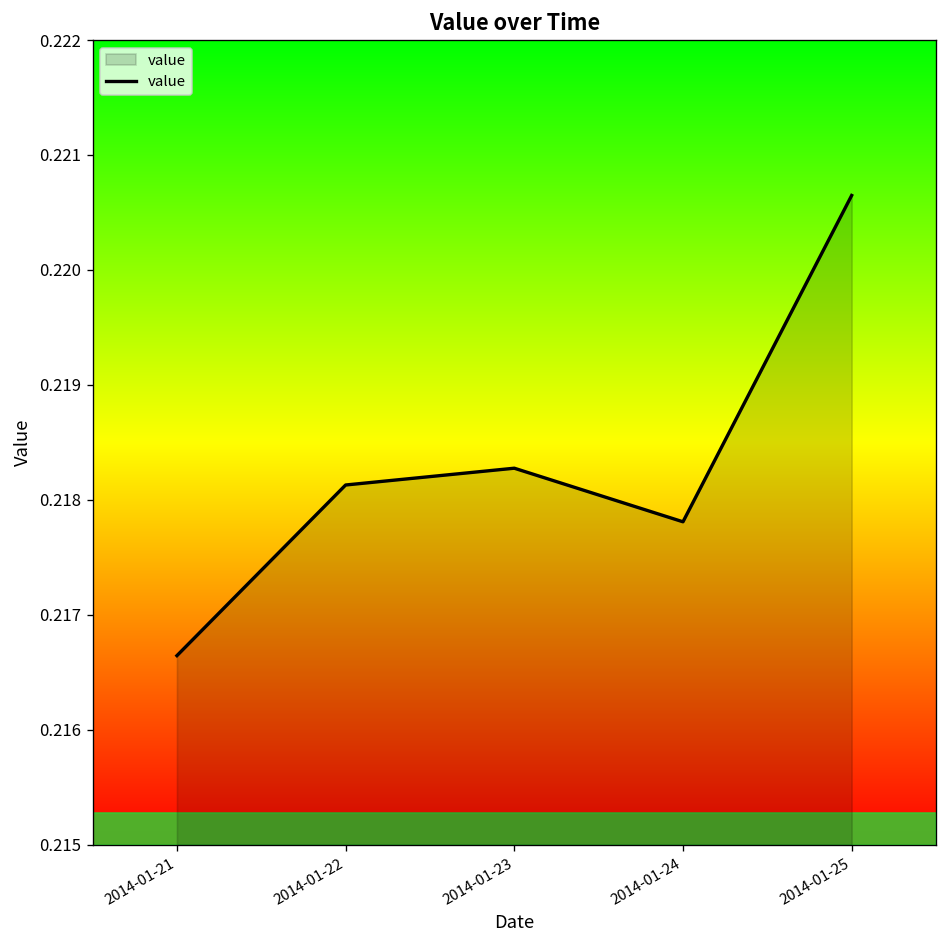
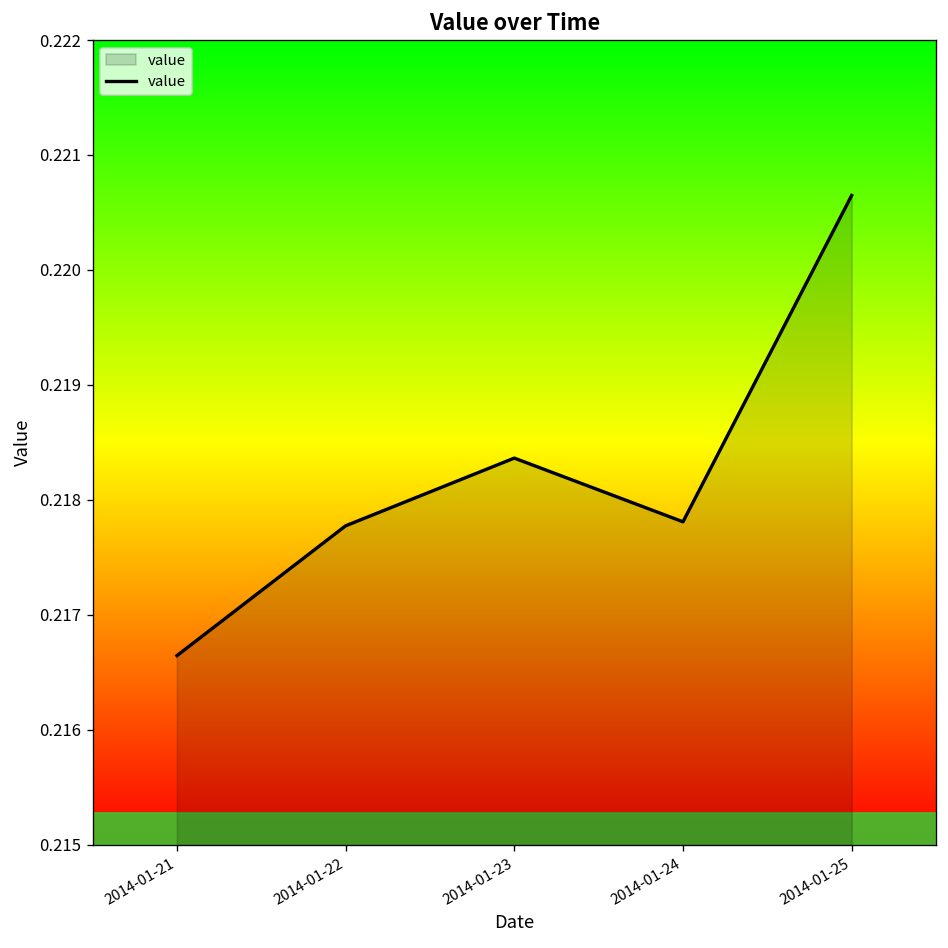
2014-01-22: 0.2181 -> 0.2178
2014-01-23: 0.2183 -> 0.2184
